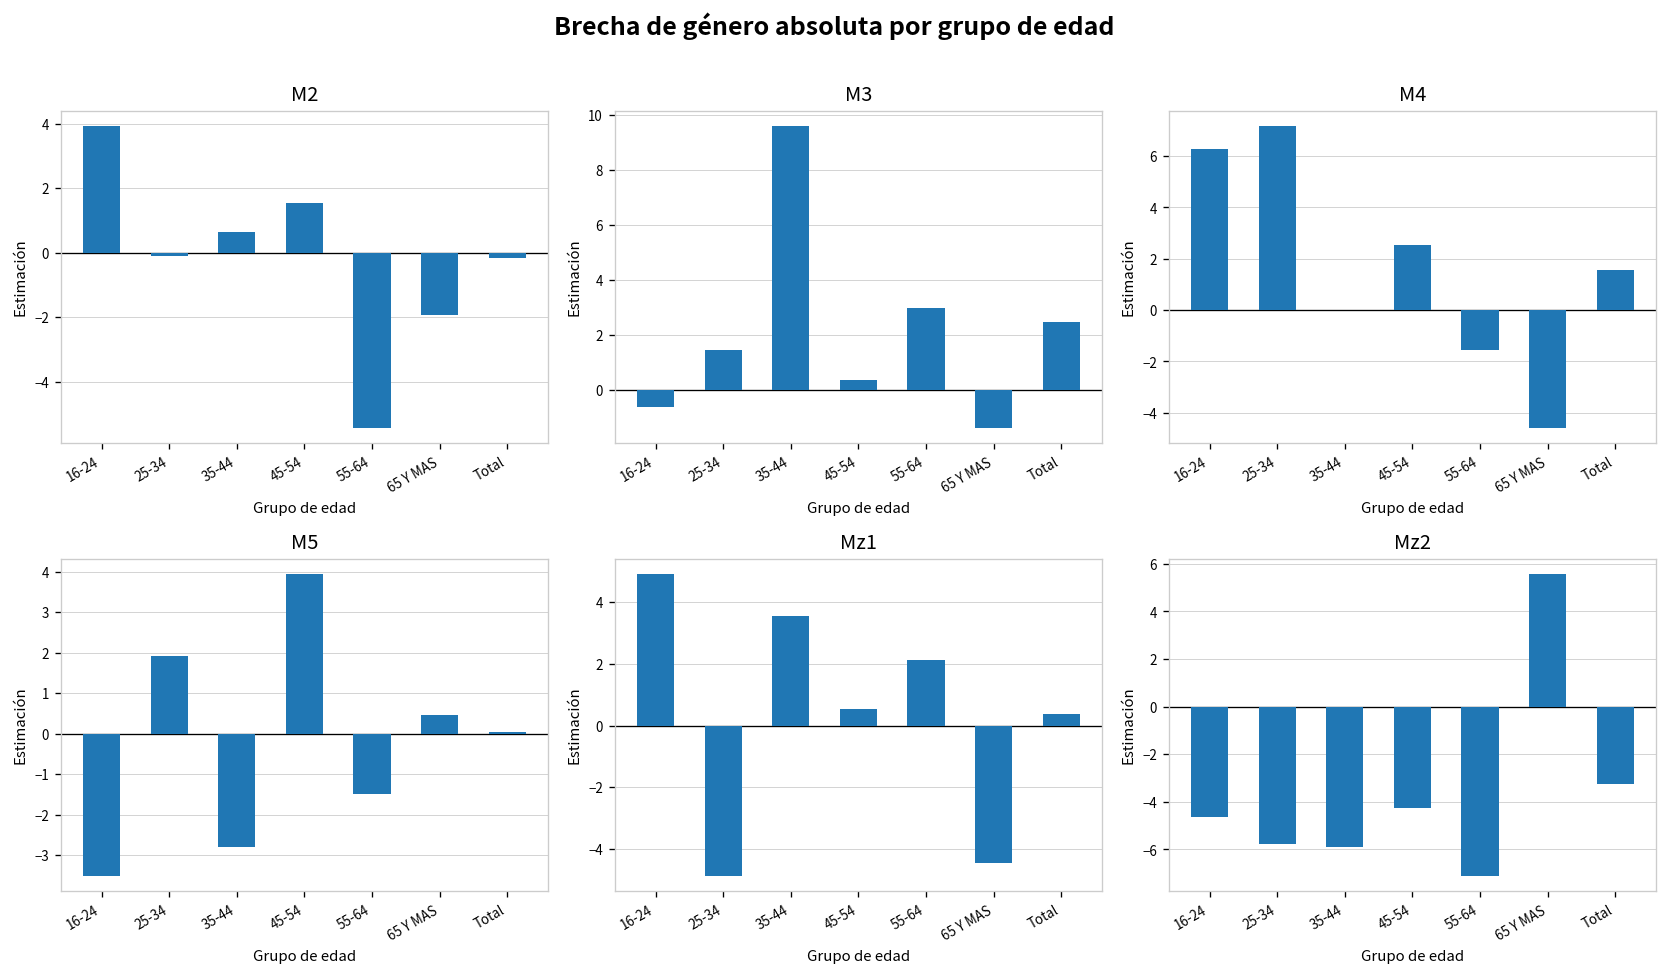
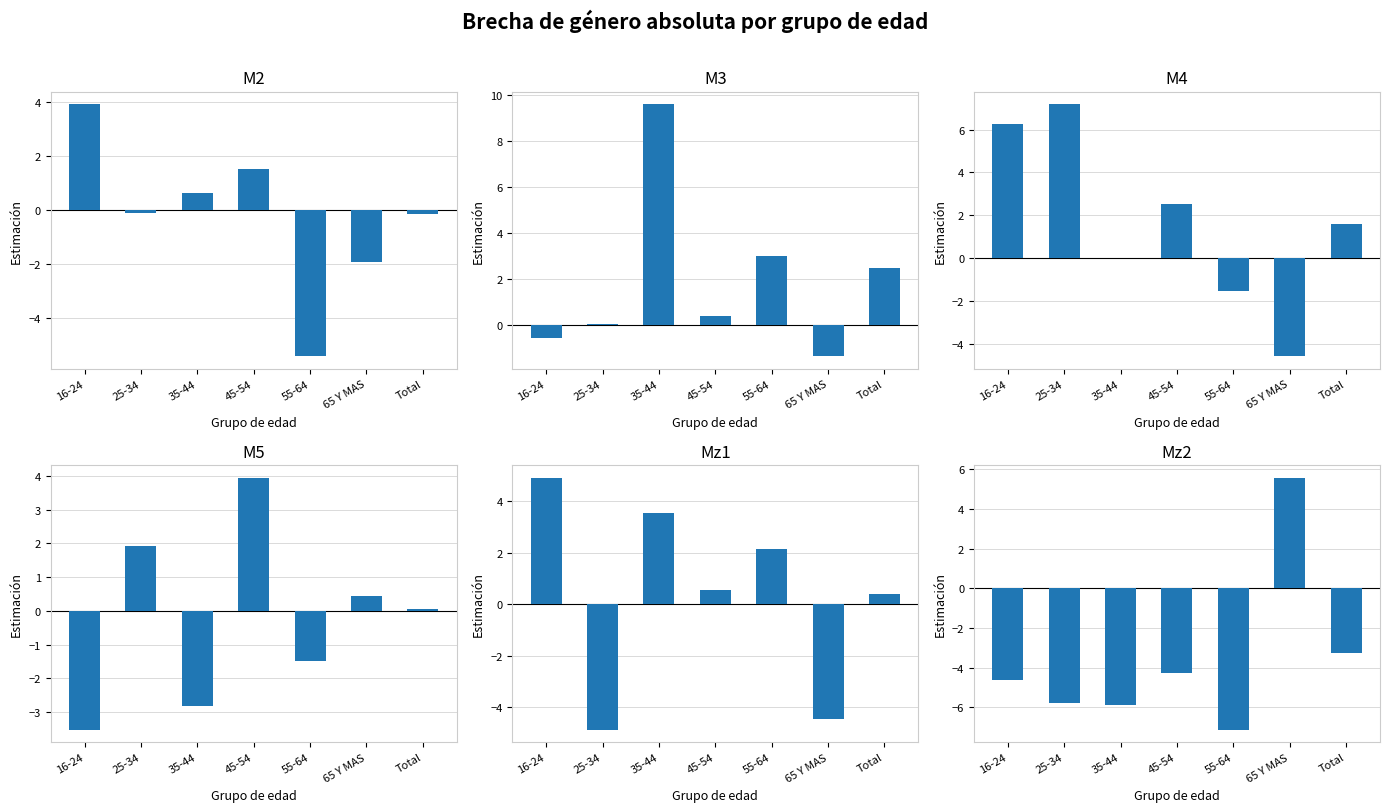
M3, 25-34: 1.5 -> 0.0
